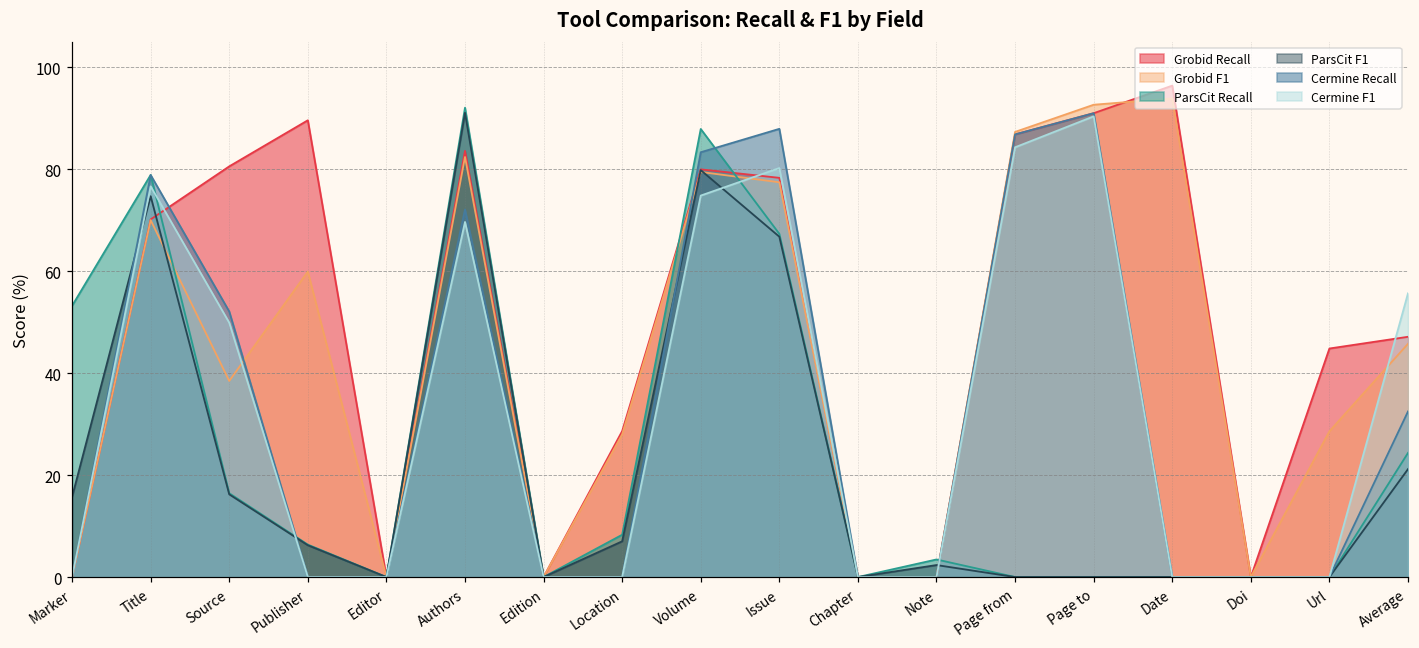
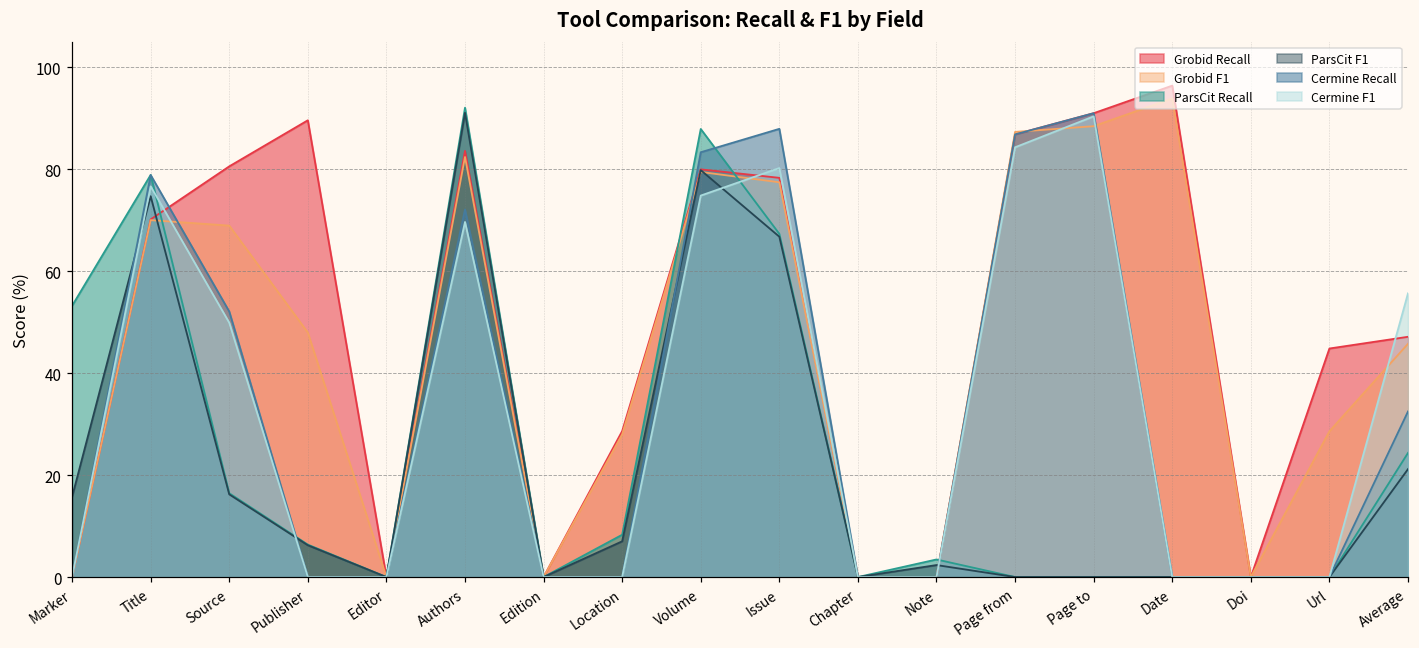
Grobid F1, Source: 38 -> 69
Grobid F1, Publisher: 60 -> 48
Grobid F1, Page to: 93 -> 88
